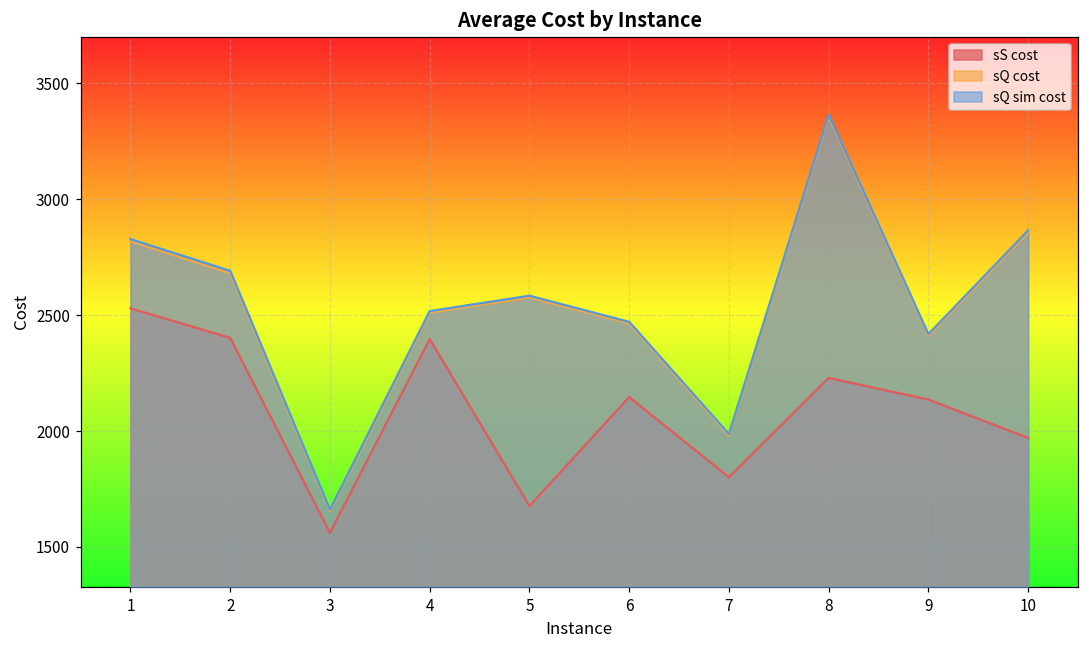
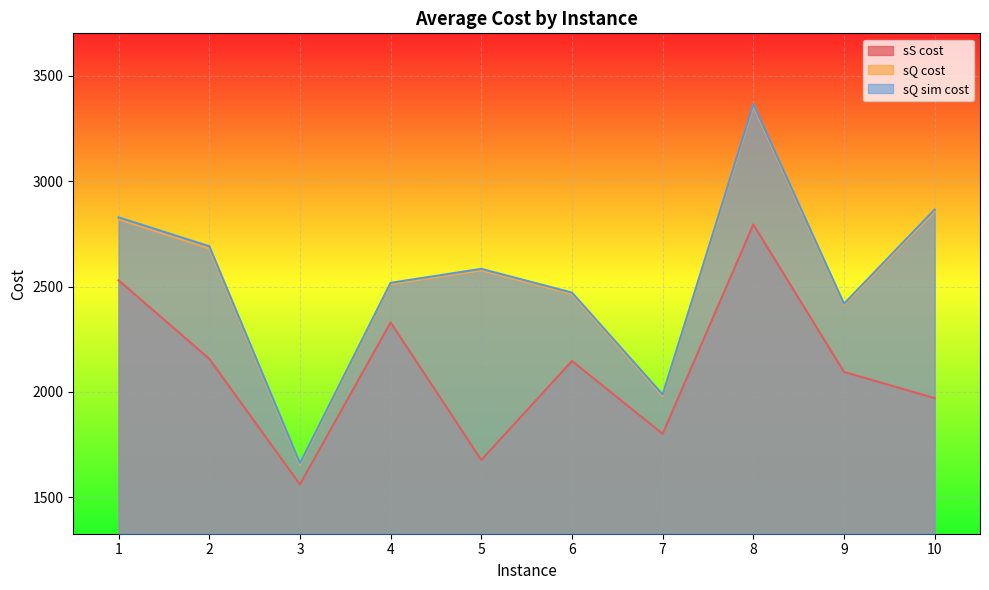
sS cost, 2: 2400 -> 2160
sS cost, 4: 2400 -> 2330
sS cost, 8: 2230 -> 2790
sS cost, 9: 2140 -> 2090
